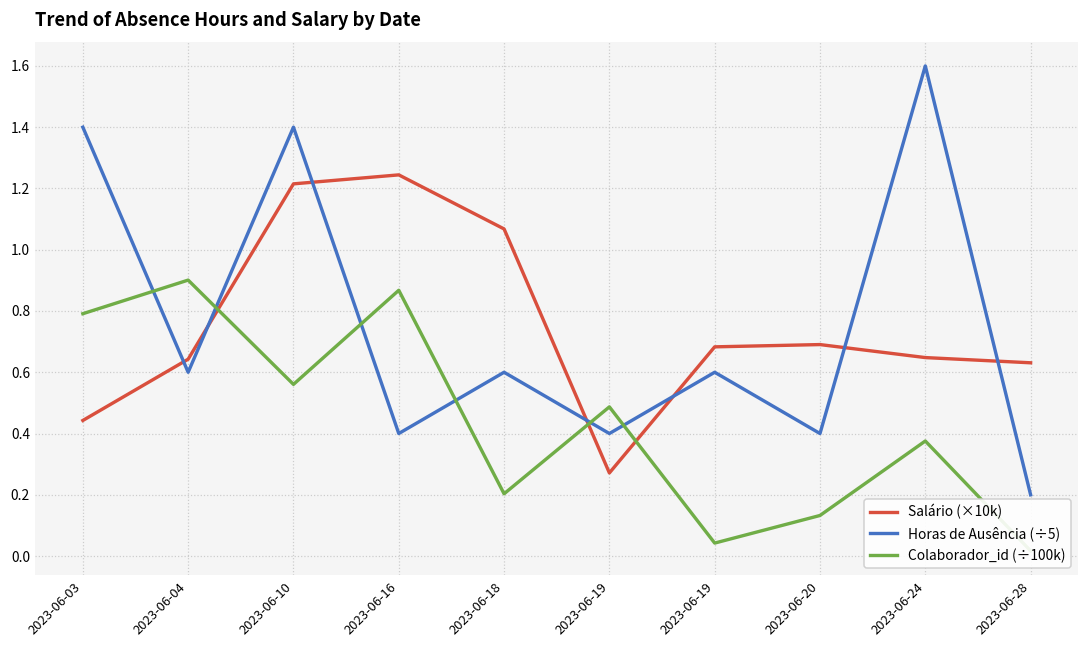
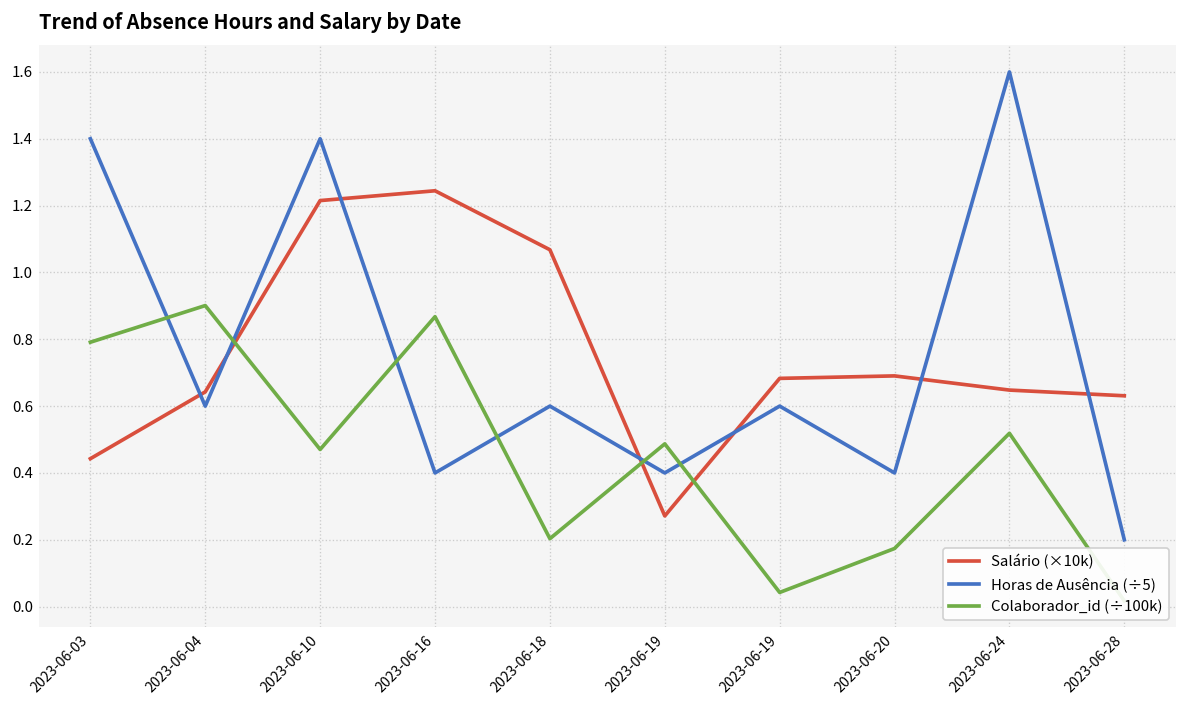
Colaborador_id (÷100k), 2023-06-10: 0.56 -> 0.47
Colaborador_id (÷100k), 2023-06-20: 0.13 -> 0.17
Colaborador_id (÷100k), 2023-06-24: 0.38 -> 0.52
